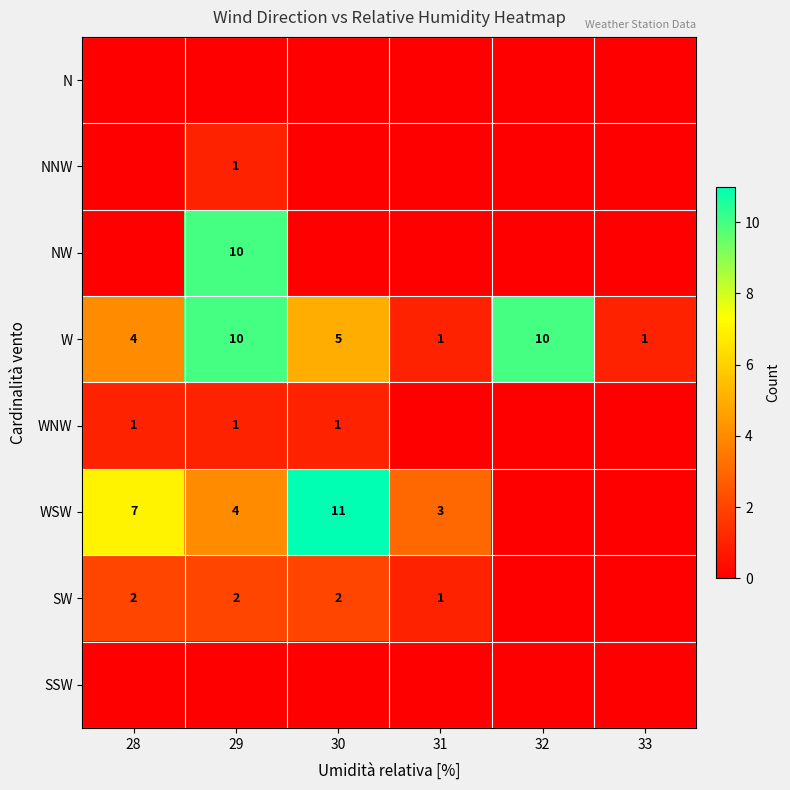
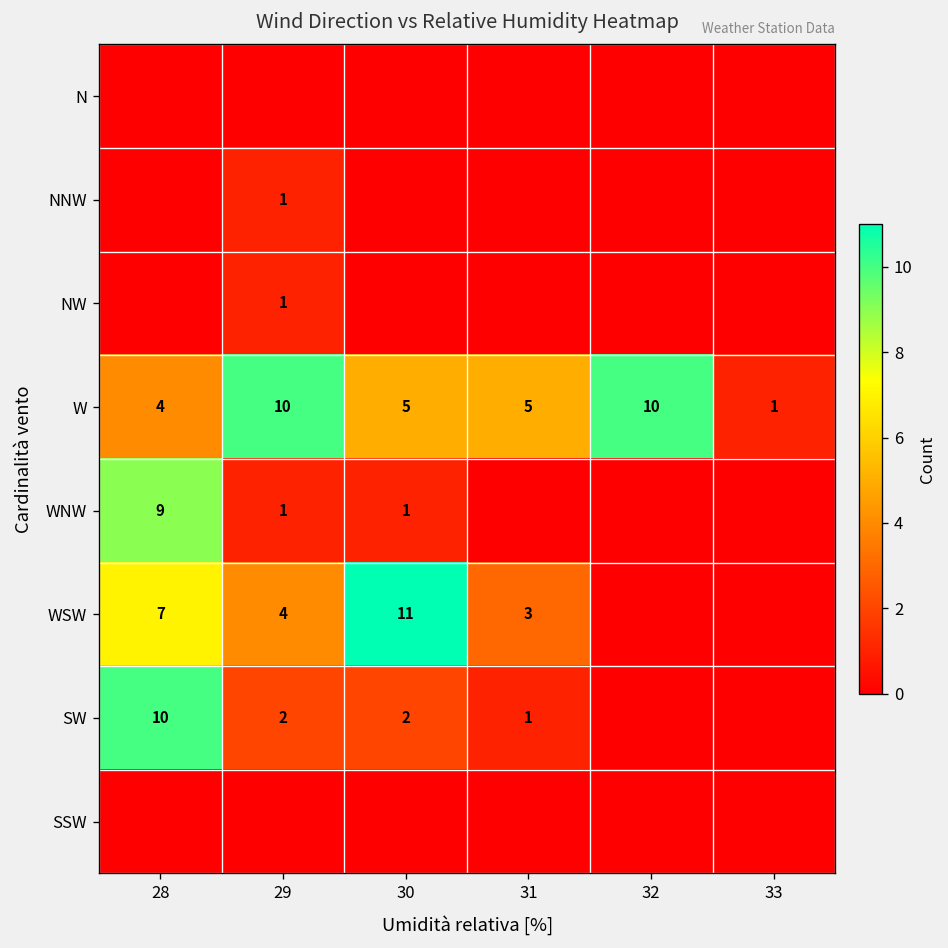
NW, 29: 10 -> 1
W, 31: 1 -> 5
WNW, 28: 1 -> 9
SW, 28: 2 -> 10
